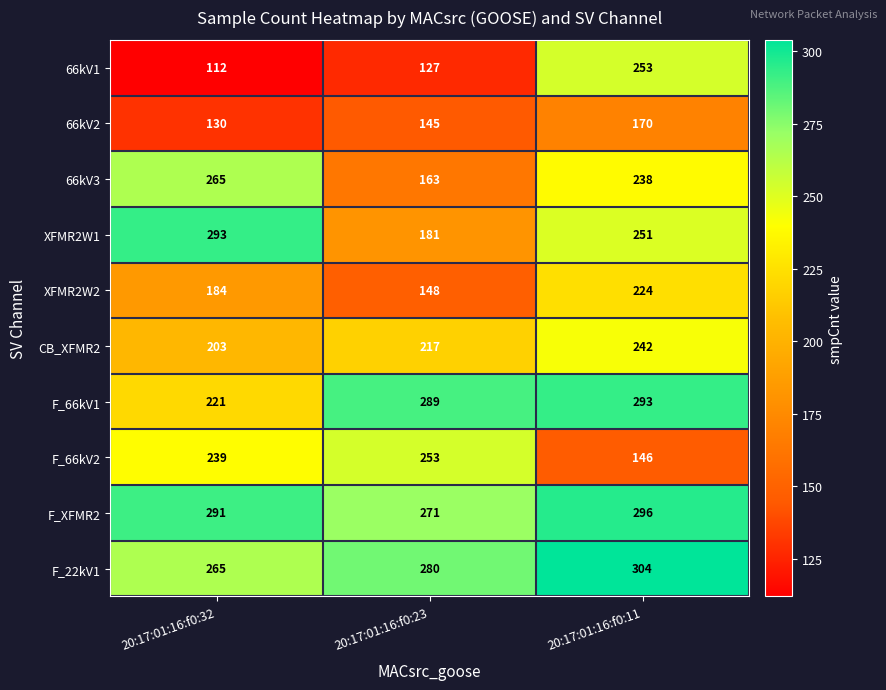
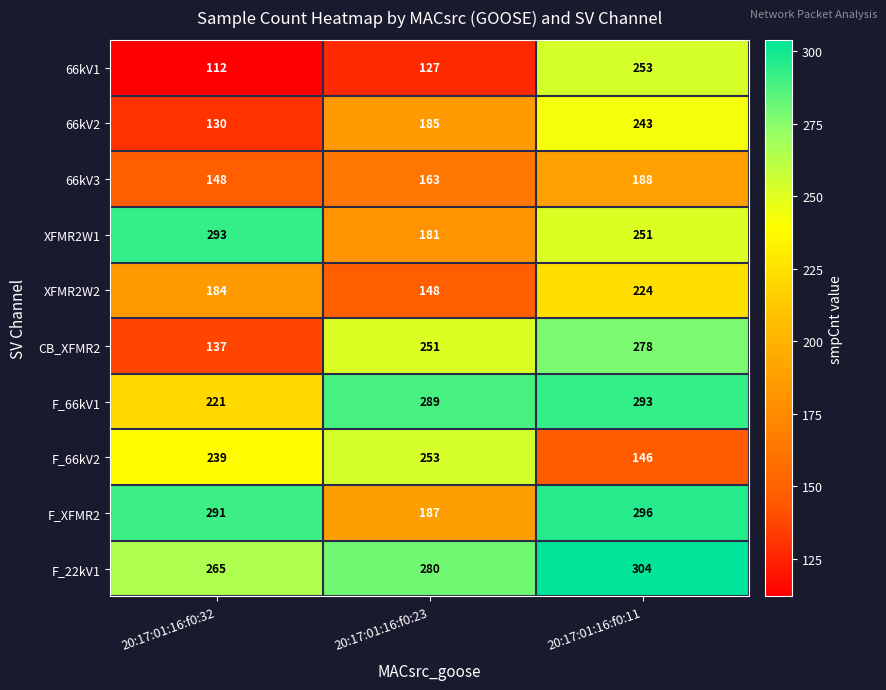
66kV2, 20:17:01:16:f0:23: 145 -> 185
66kV2, 20:17:01:16:f0:11: 170 -> 243
66kV3, 20:17:01:16:f0:32: 265 -> 148
66kV3, 20:17:01:16:f0:11: 238 -> 188
CB_XFMR2, 20:17:01:16:f0:32: 203 -> 137
CB_XFMR2, 20:17:01:16:f0:23: 217 -> 251
CB_XFMR2, 20:17:01:16:f0:11: 242 -> 278
F_XFMR2, 20:17:01:16:f0:23: 271 -> 187
